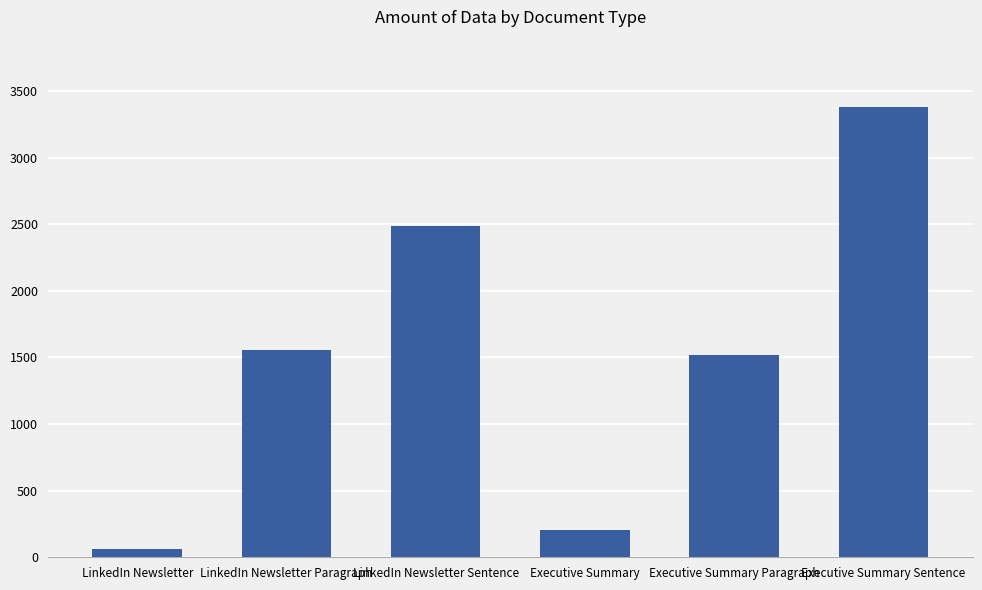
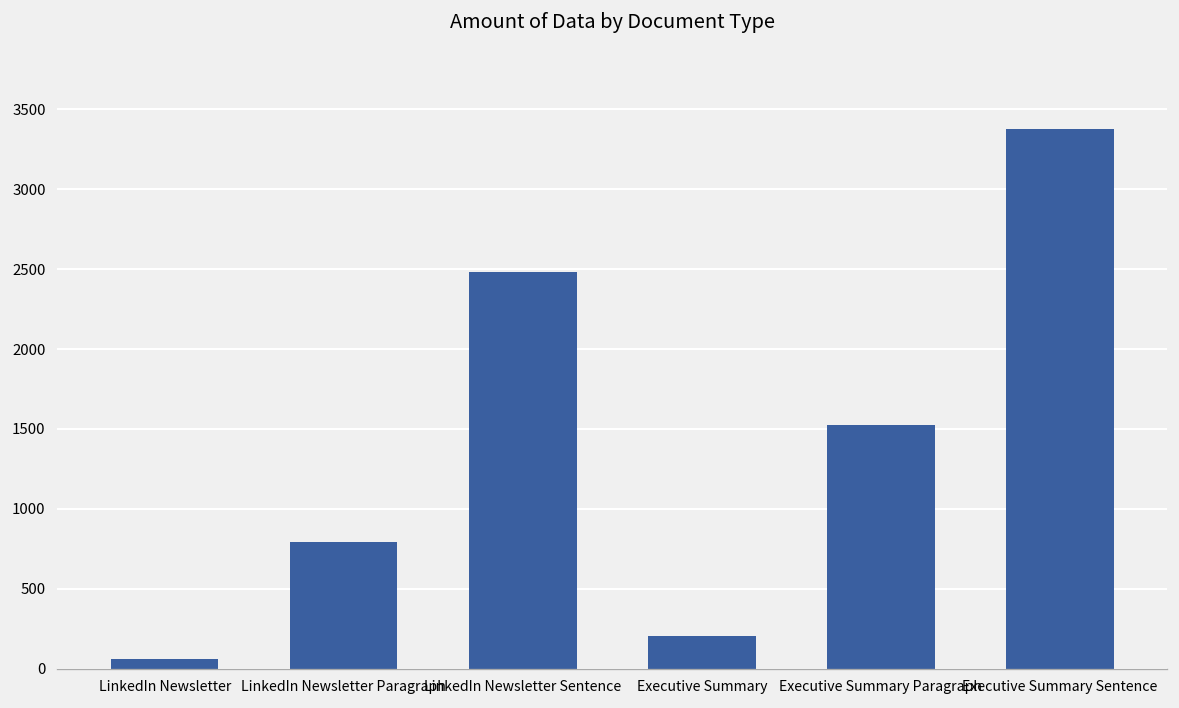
LinkedIn Newsletter Paragraph: 1550 -> 790
